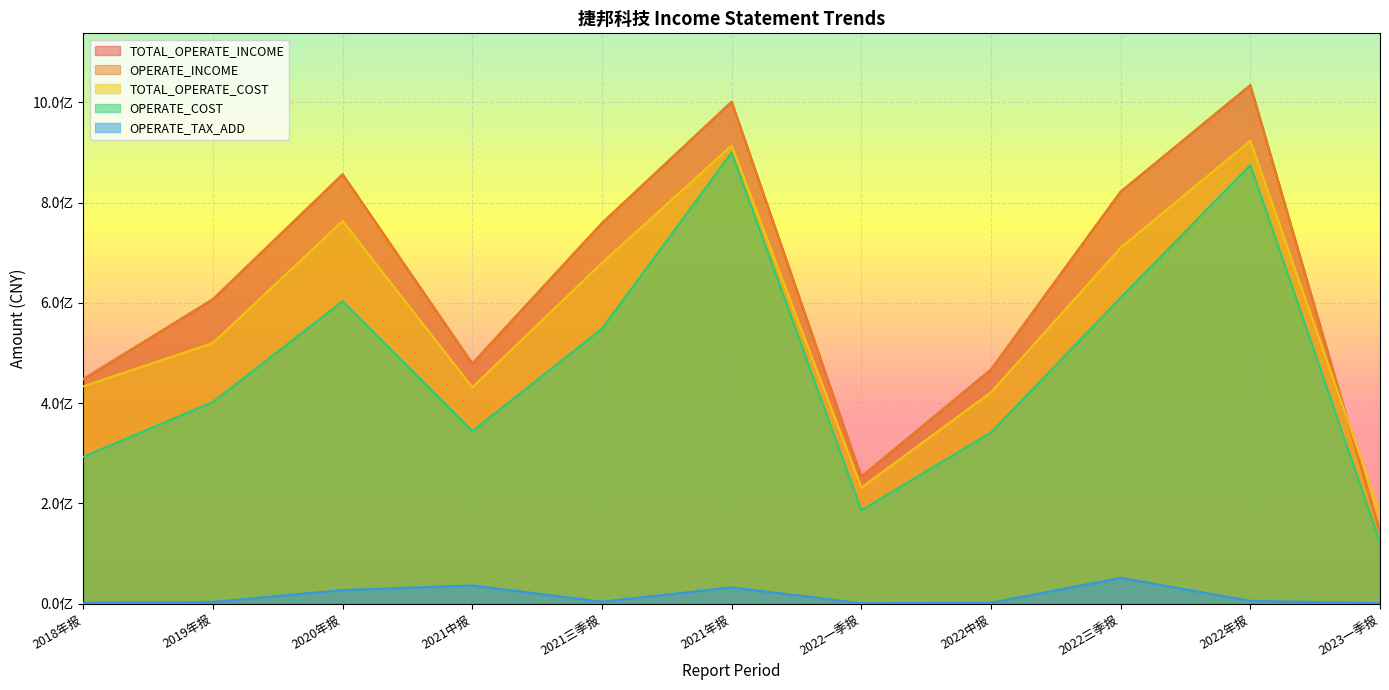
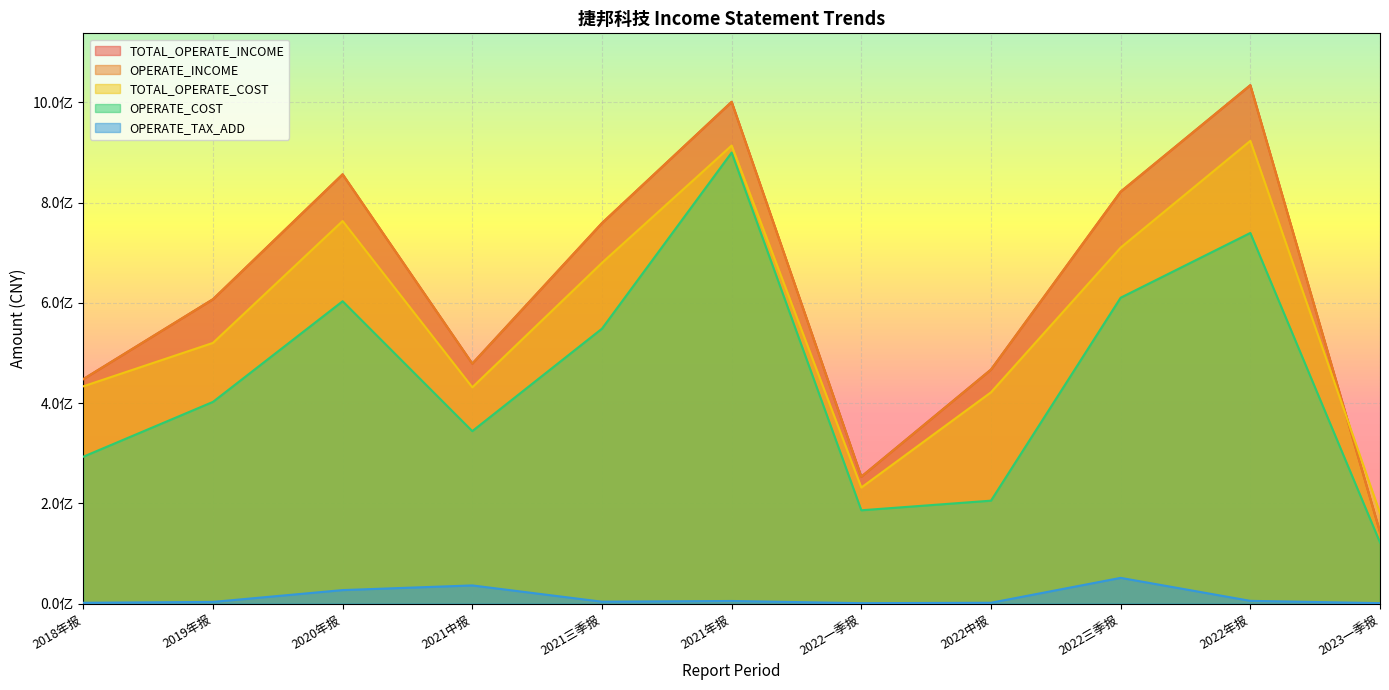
OPERATE_TAX_ADD, 2021年报: 0.3亿 -> 0.1亿
OPERATE_COST, 2022中报: 3.4亿 -> 2.1亿
OPERATE_COST, 2022年报: 8.8亿 -> 7.4亿
